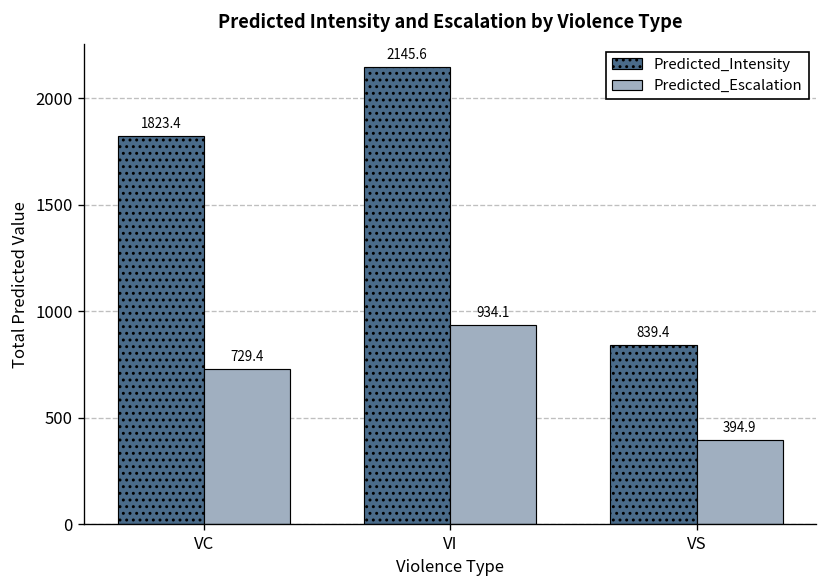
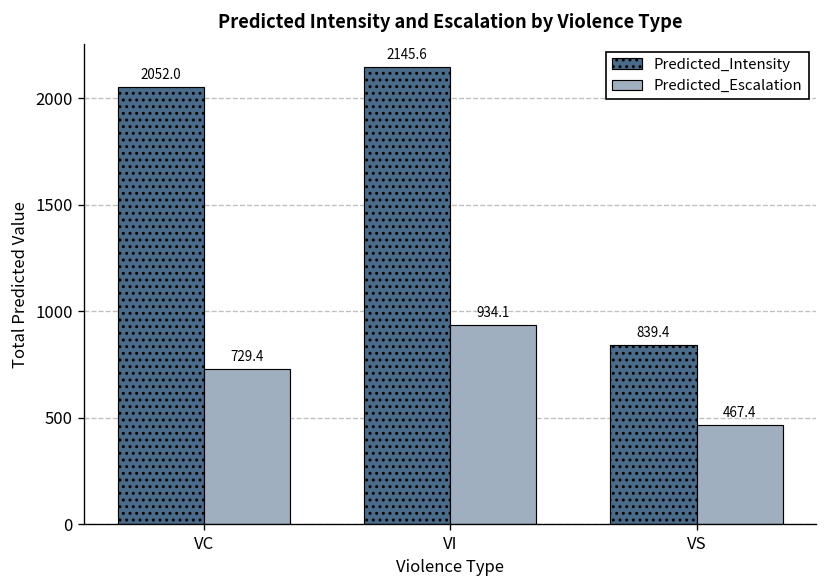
Predicted_Intensity, VC: 1823.4 -> 2052.0
Predicted_Escalation, VS: 394.9 -> 467.4
